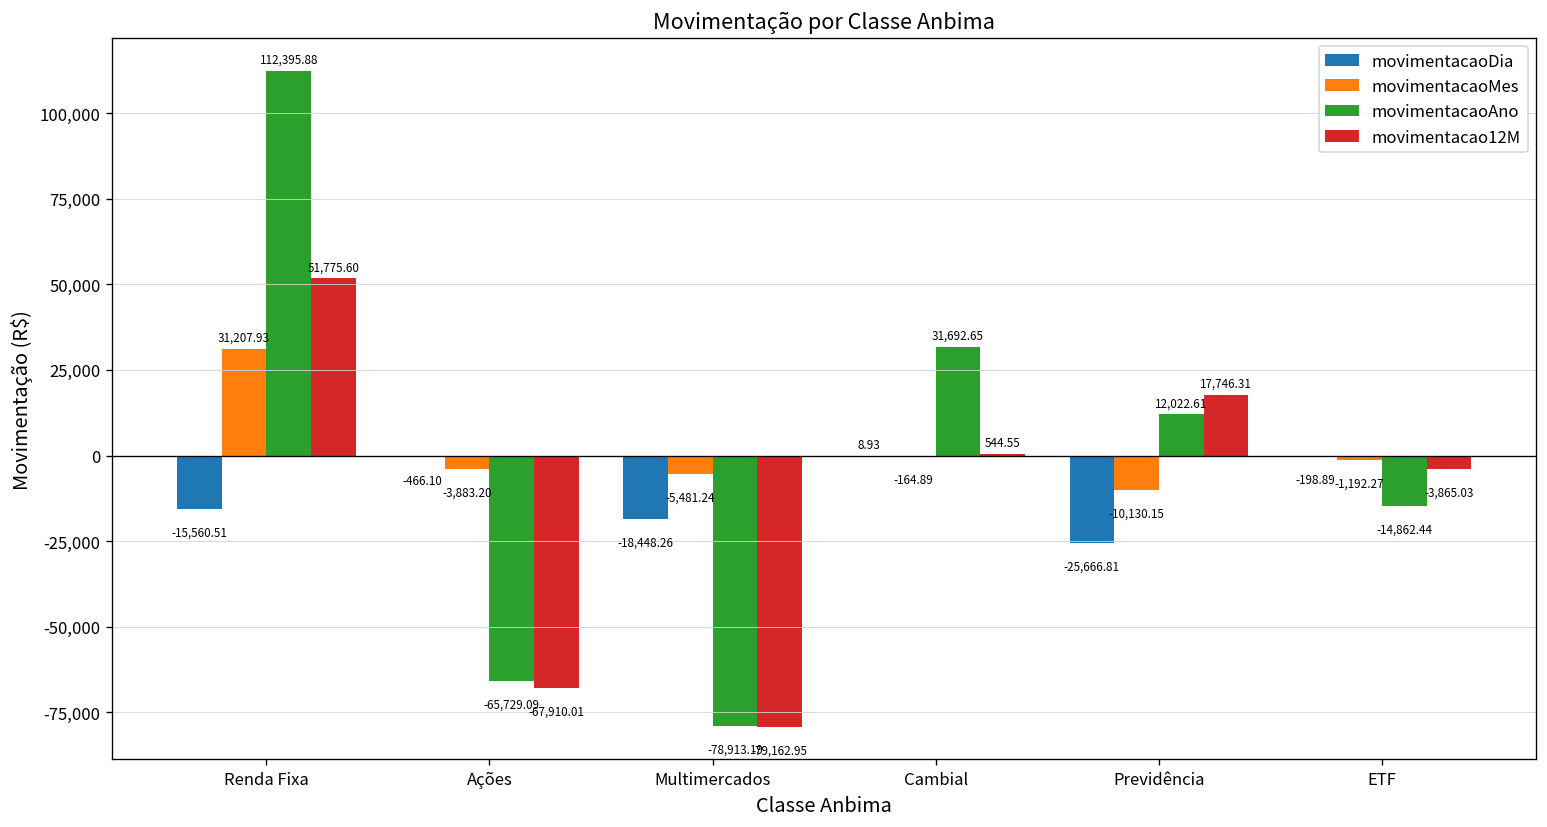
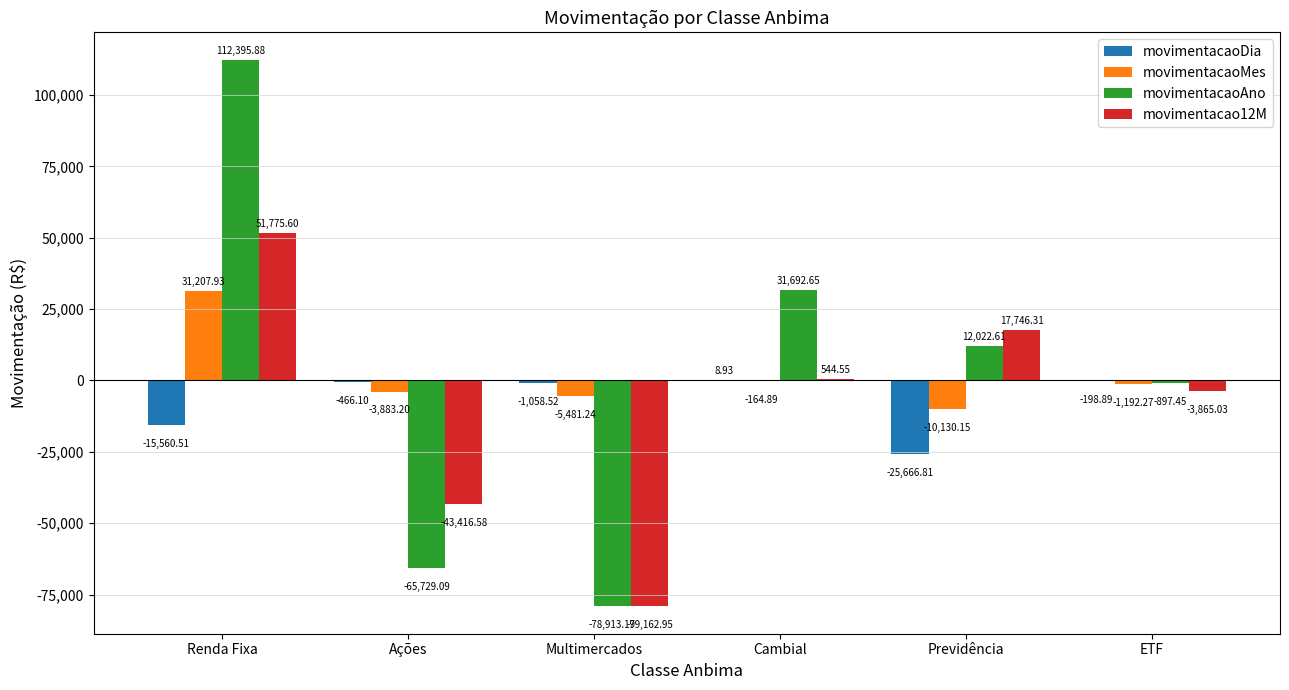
movimentacao12M, Ações: -67,910.01 -> -43,416.58
movimentacaoDia, Multimercados: -18,448.26 -> -1,058.52
movimentacaoAno, ETF: -14,862.44 -> -897.45
